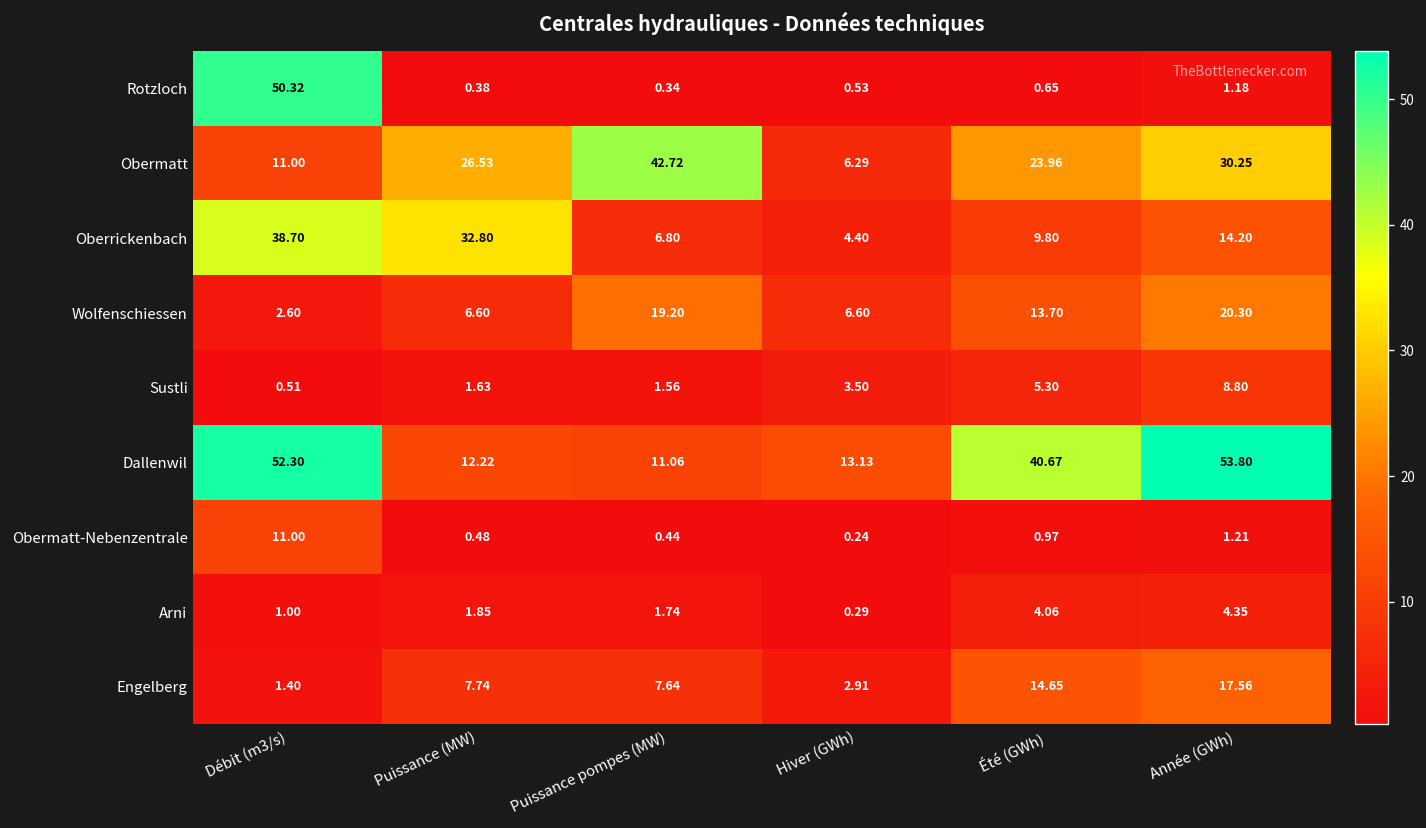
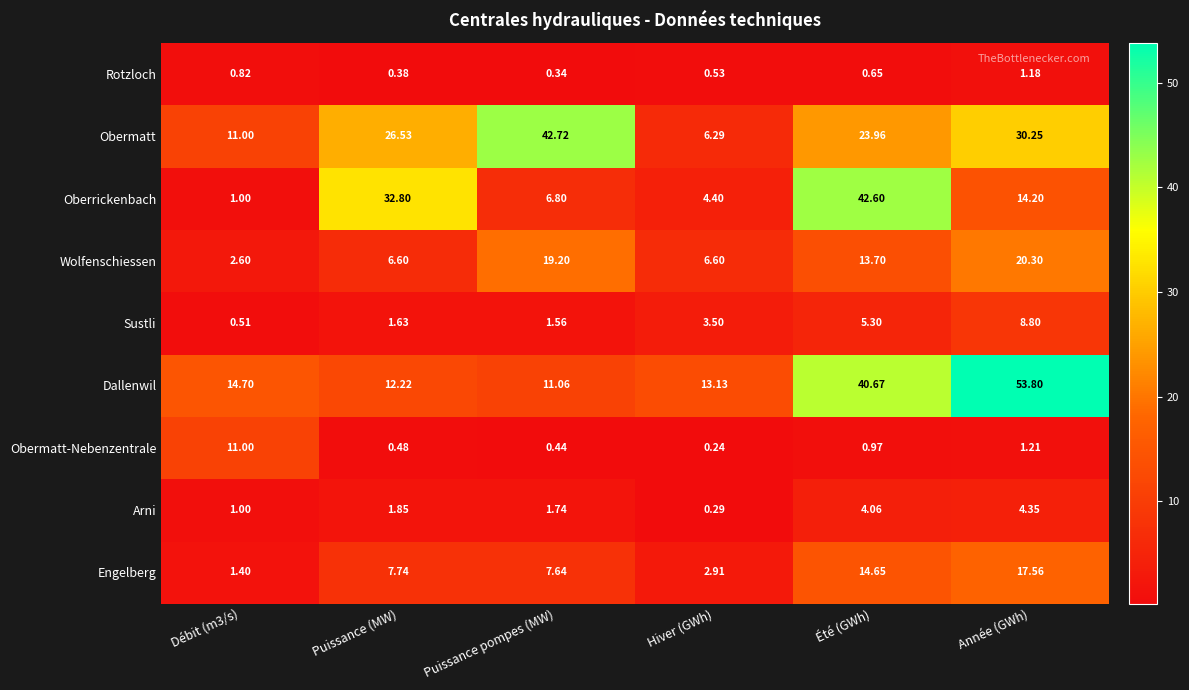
Rotzloch, Débit (m3/s): 50.32 -> 0.82
Oberrickenbach, Débit (m3/s): 38.70 -> 1.00
Oberrickenbach, Été (GWh): 9.80 -> 42.60
Dallenwil, Débit (m3/s): 52.30 -> 14.70
